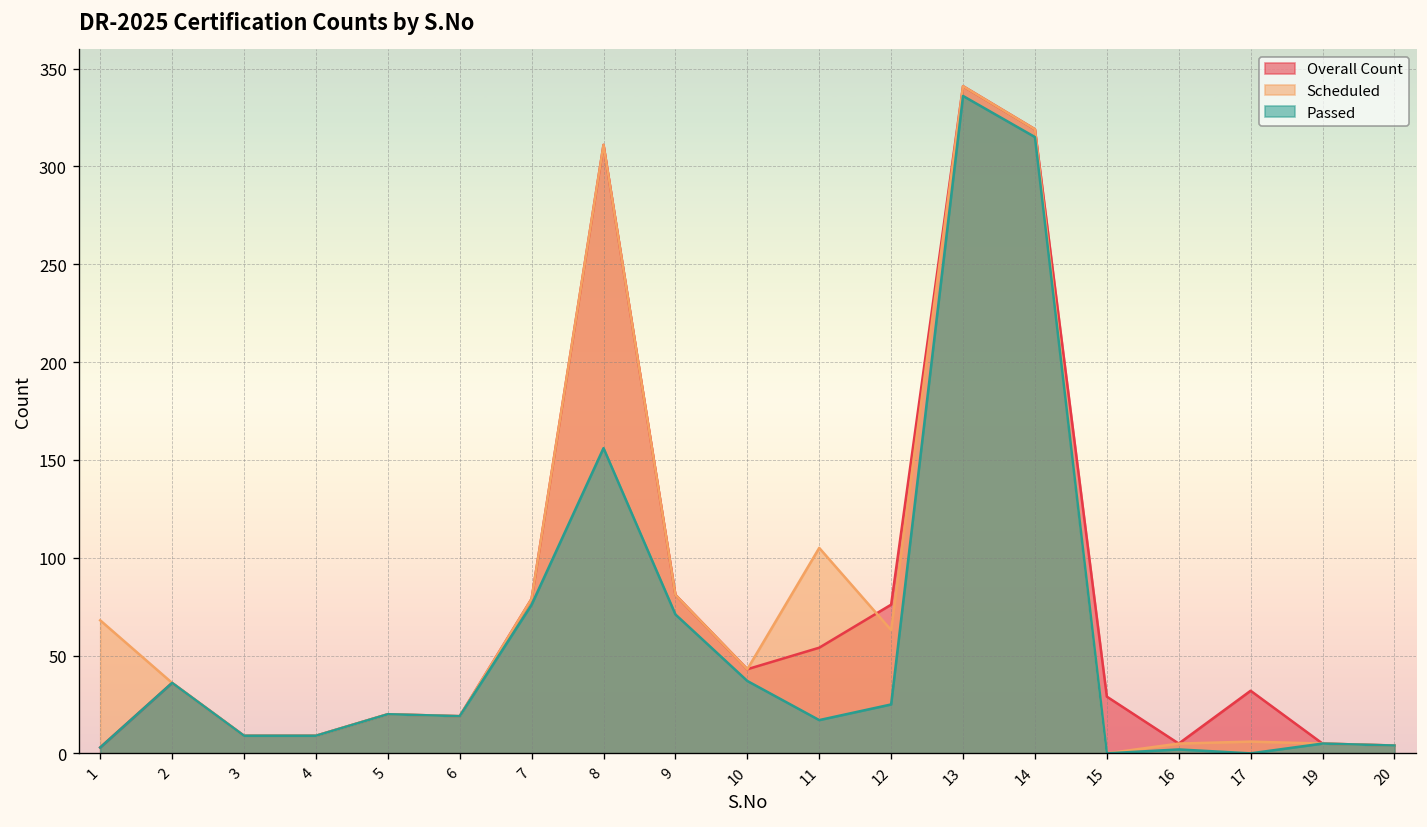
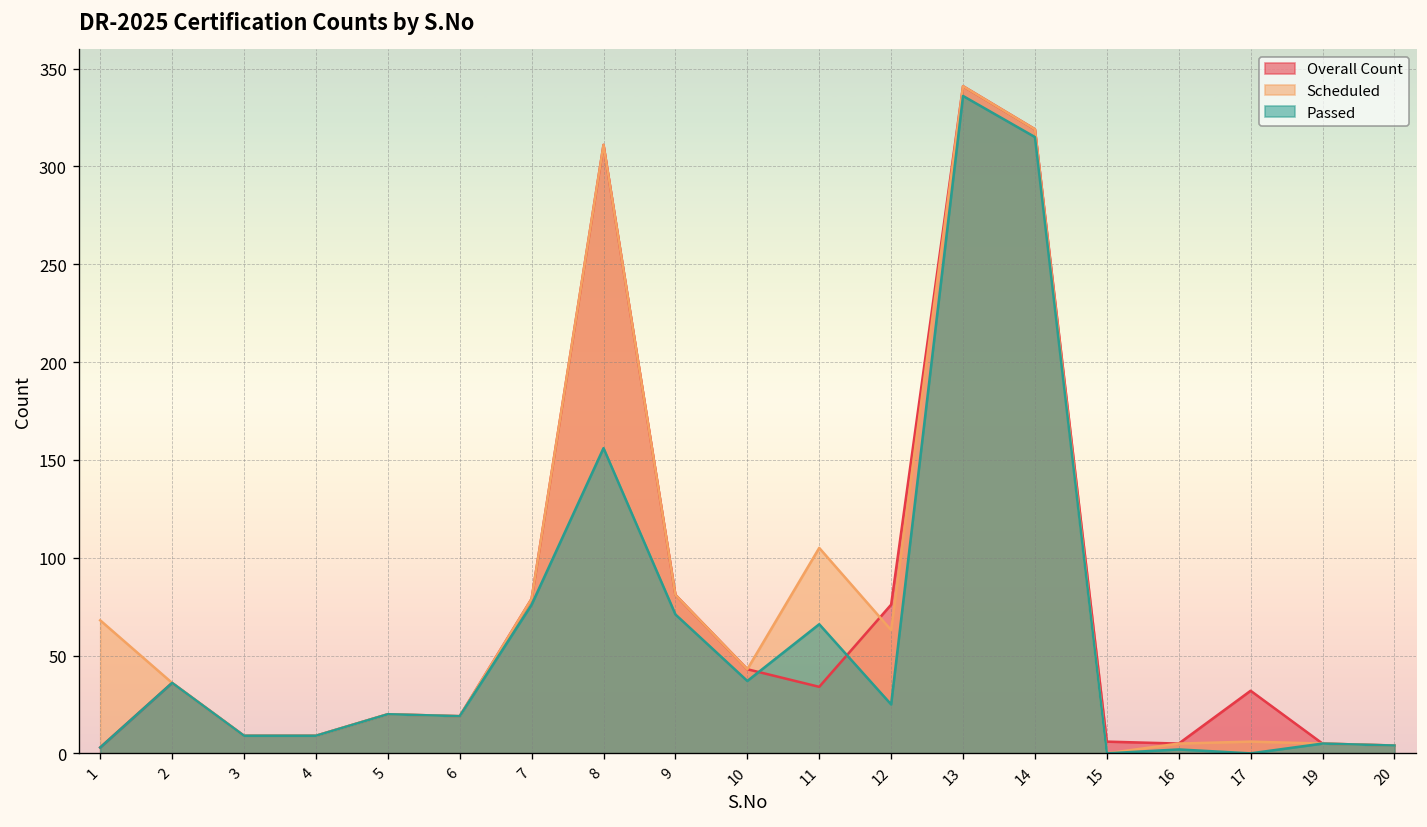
Overall Count, 11: 54 -> 34
Passed, 11: 17 -> 66
Overall Count, 15: 29 -> 6
